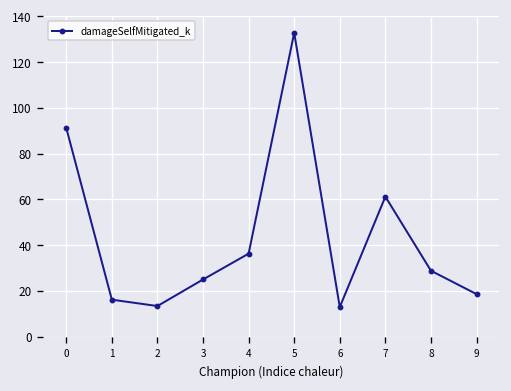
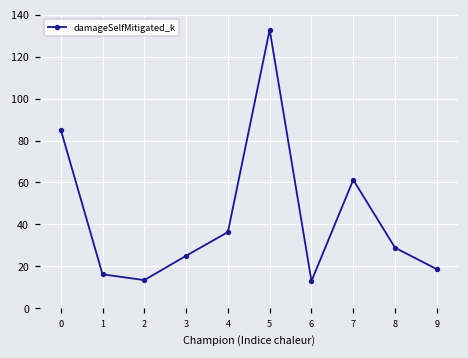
0: 91 -> 85
